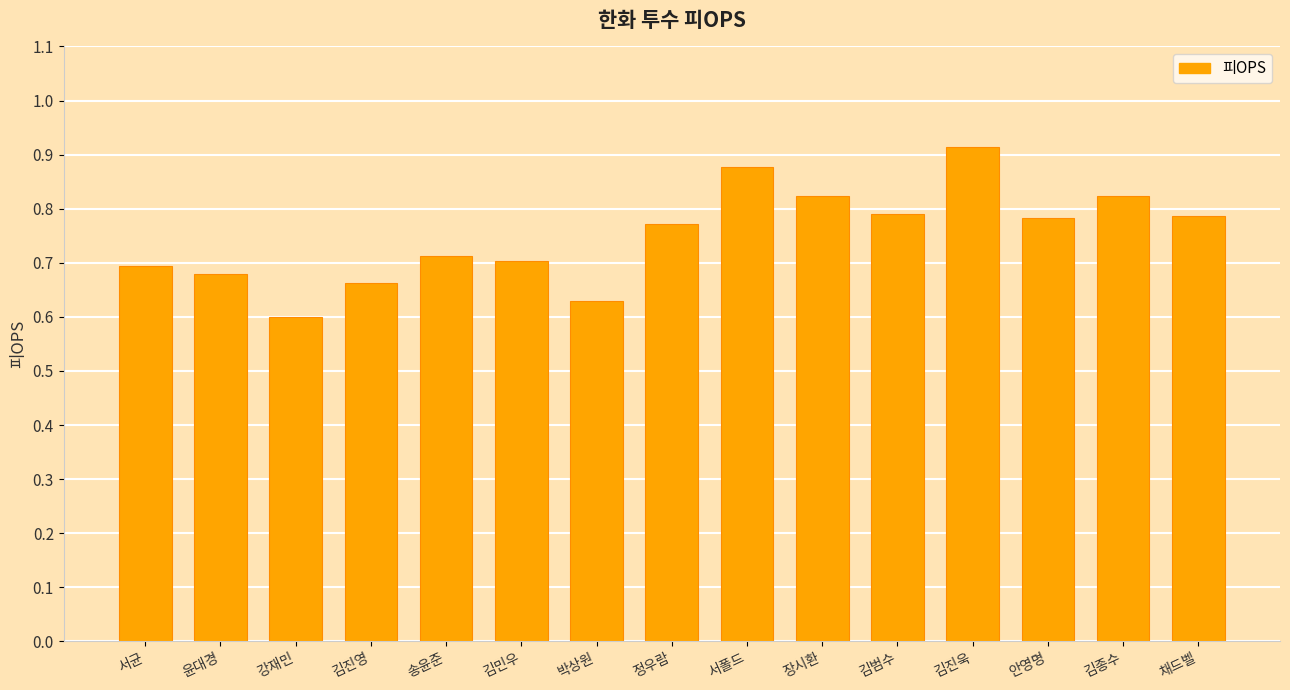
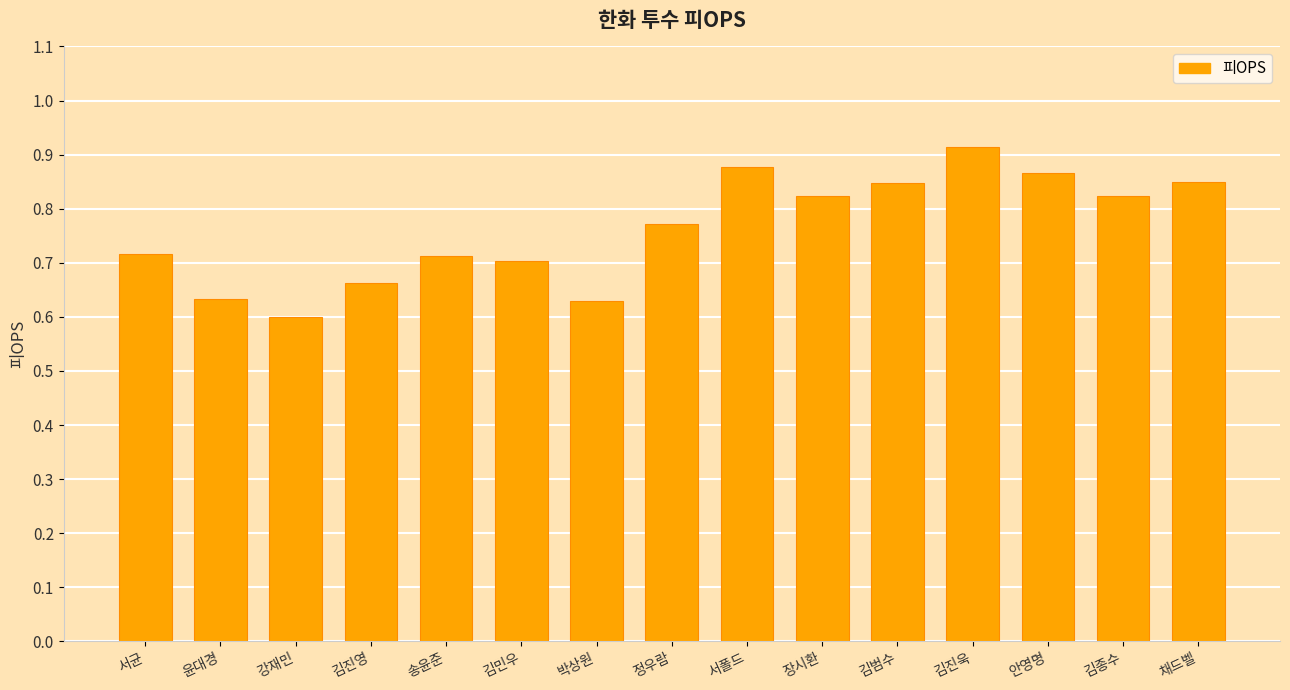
서균: 0.69 -> 0.72
윤대경: 0.68 -> 0.63
김범수: 0.79 -> 0.85
안영명: 0.78 -> 0.87
채드벨: 0.79 -> 0.85
